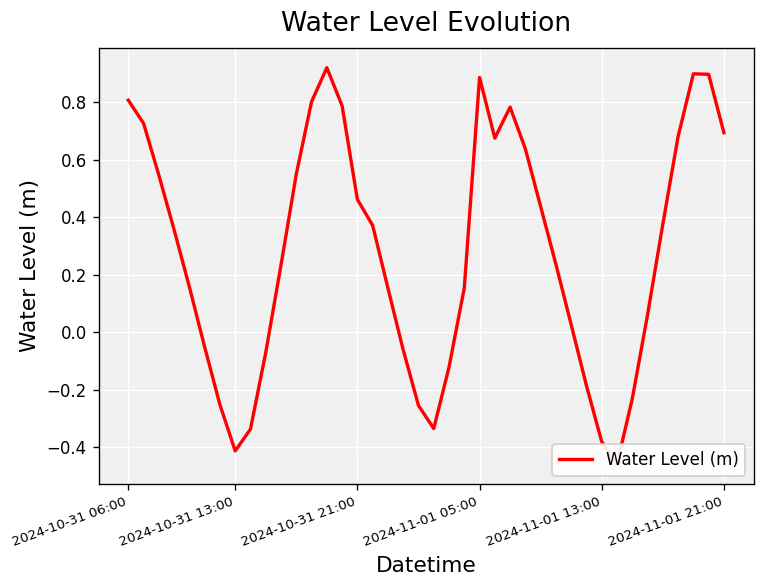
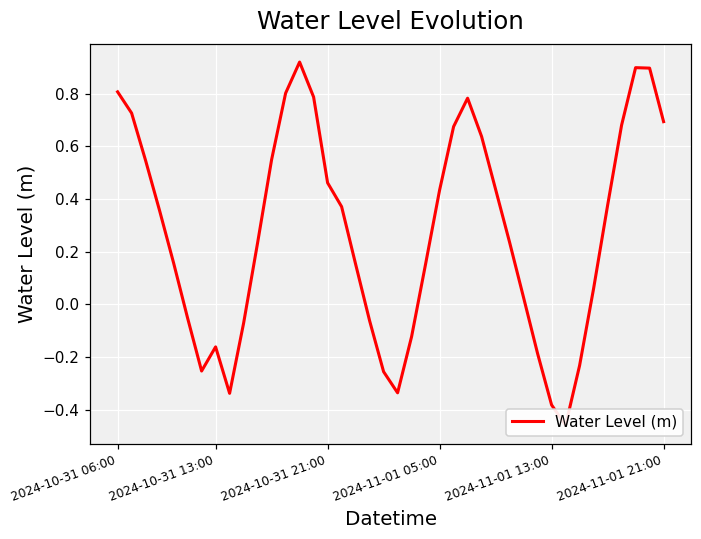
2024-10-31 13:00: -0.41 -> -0.16
2024-11-01 05:00: 0.89 -> 0.43
